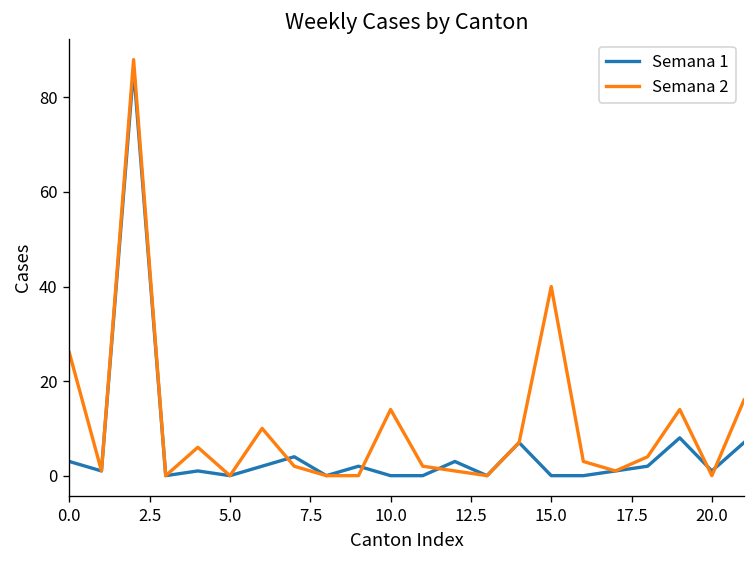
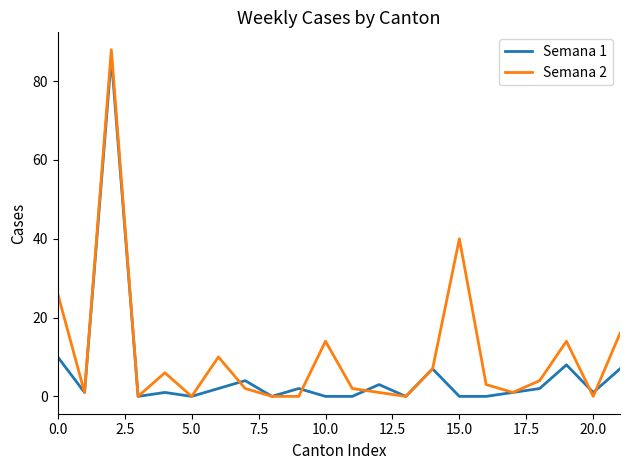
Semana 1, 0.0: 3 -> 10
